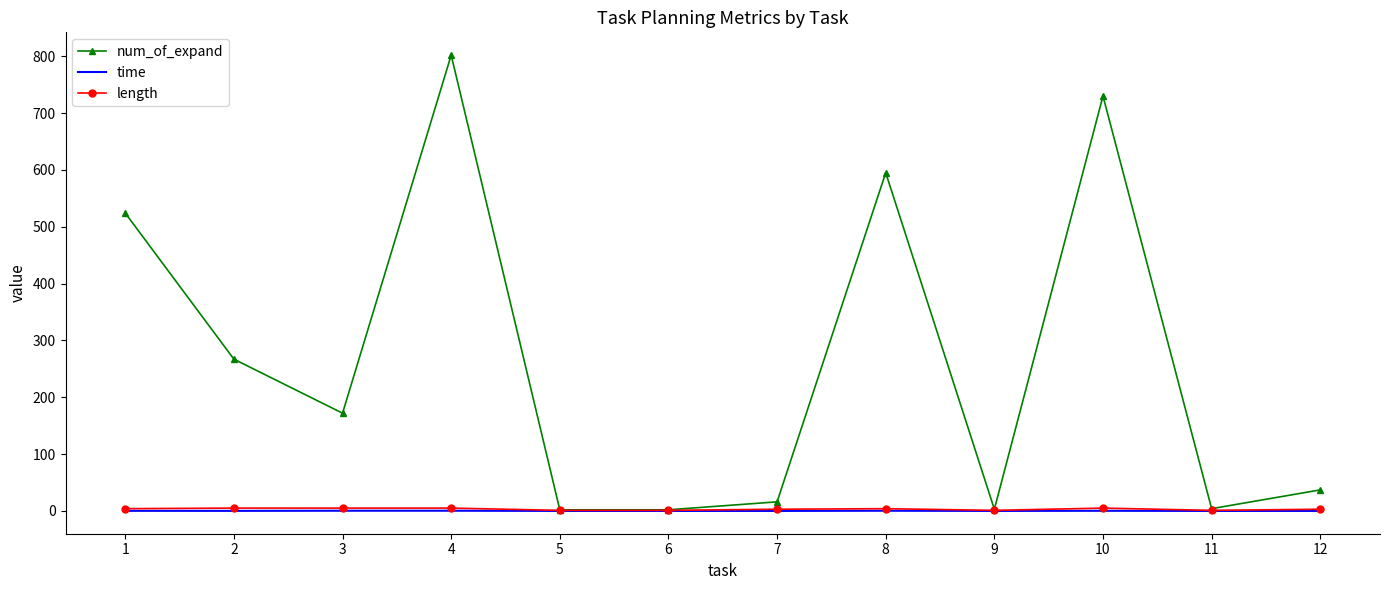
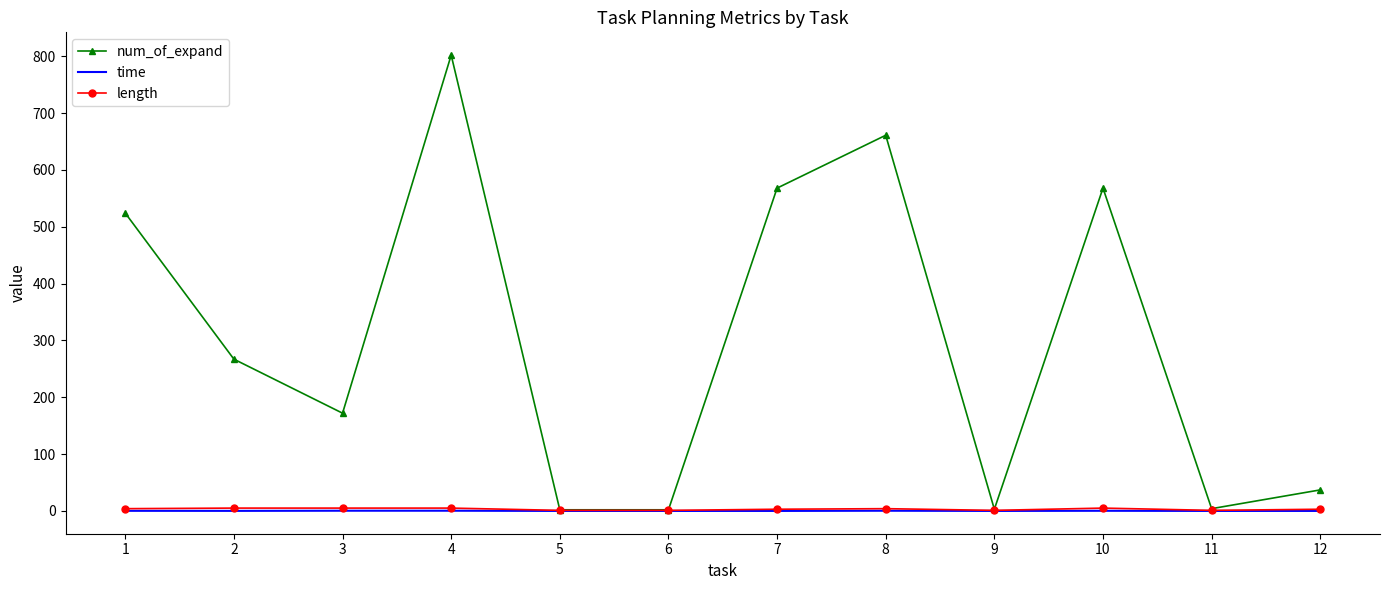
num_of_expand, 7: 20 -> 570
num_of_expand, 8: 600 -> 660
num_of_expand, 10: 730 -> 570
